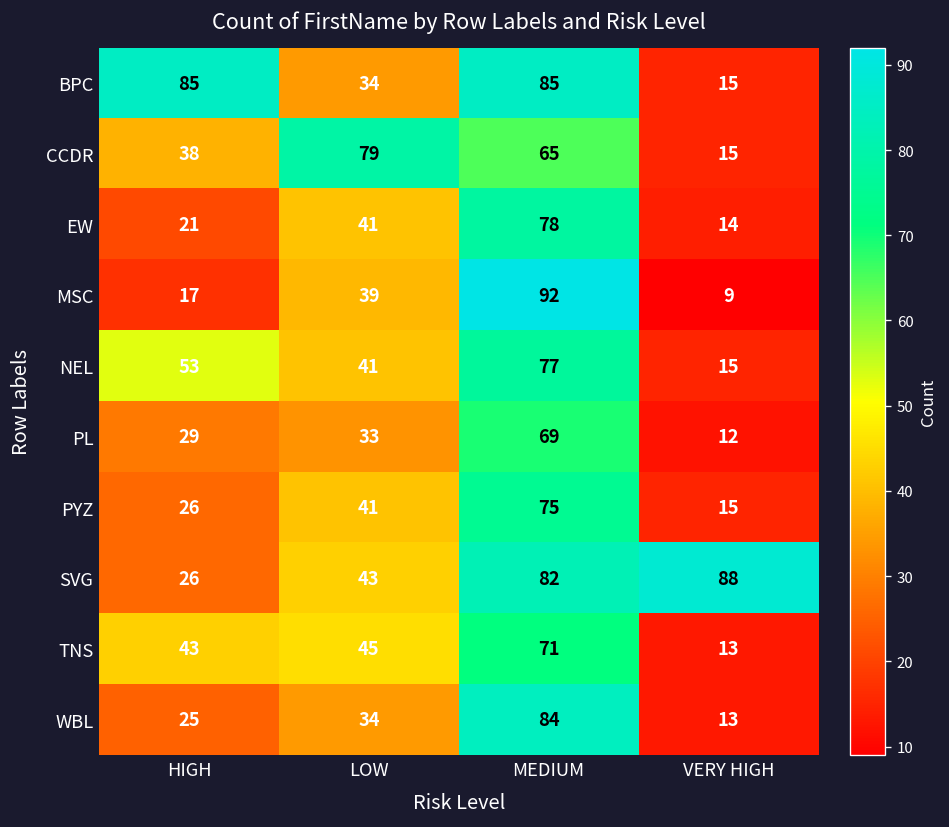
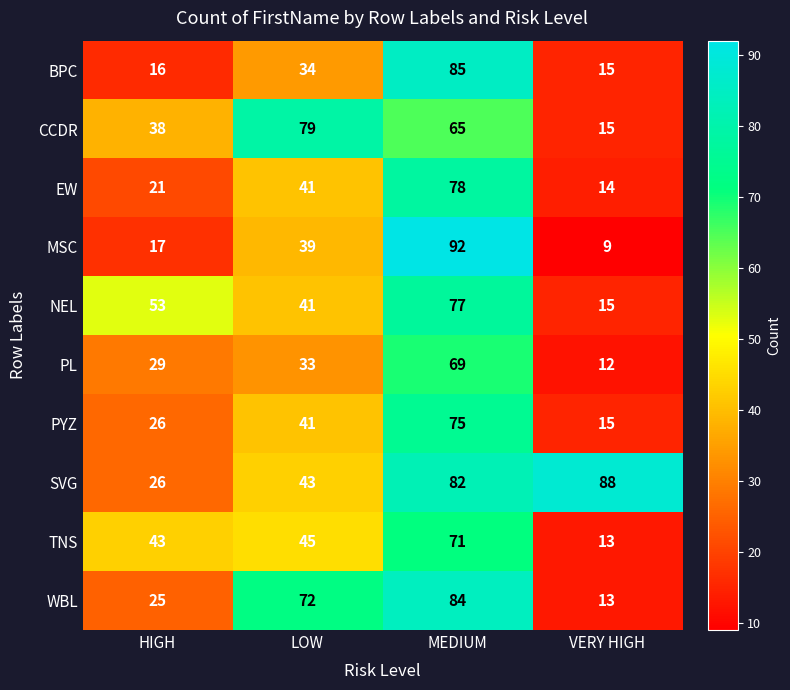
BPC, HIGH: 85 -> 16
WBL, LOW: 34 -> 72
